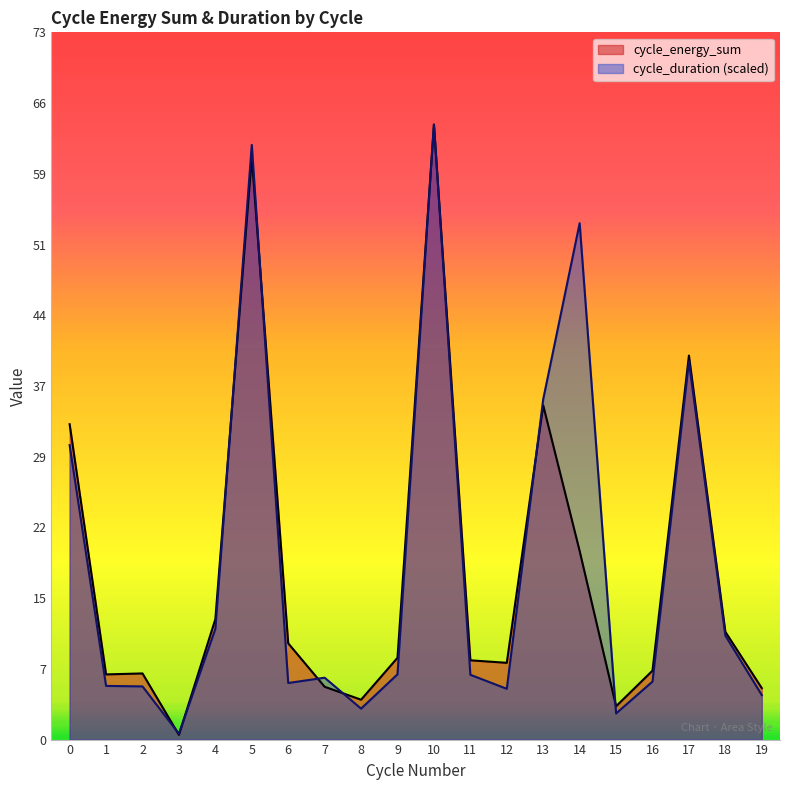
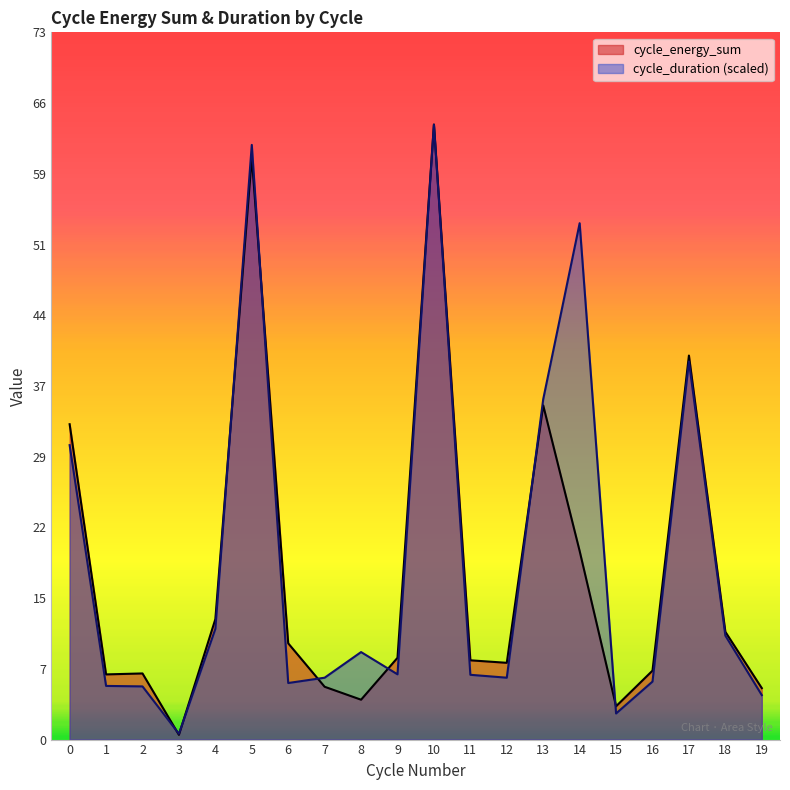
cycle_duration (scaled), 8: 3 -> 9
cycle_duration (scaled), 12: 5 -> 6
